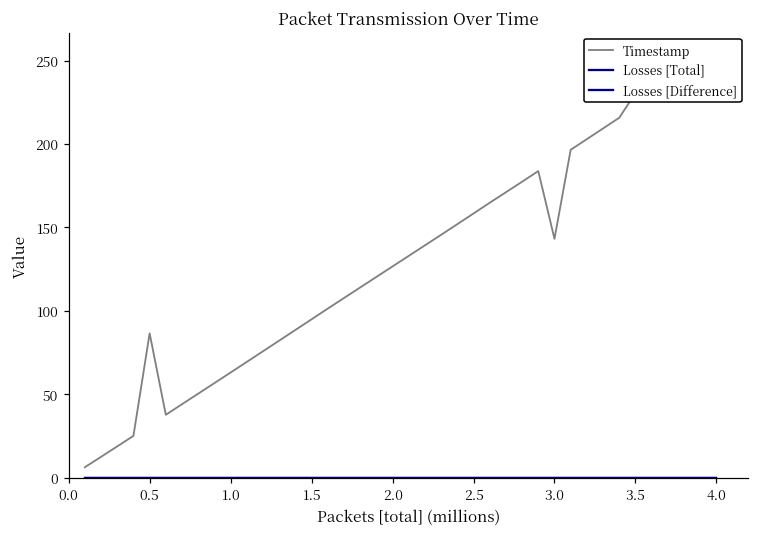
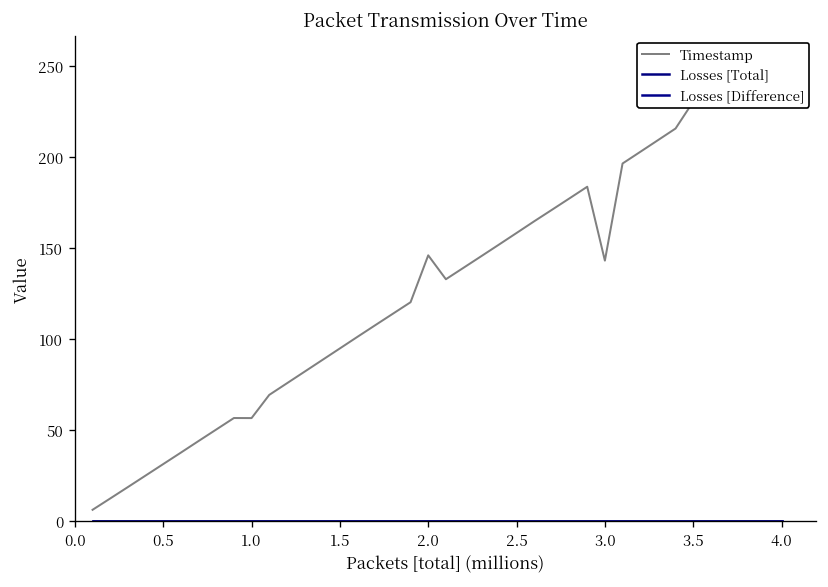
Timestamp, 0.5: 86 -> 31
Timestamp, 1.0: 63 -> 57
Timestamp, 2.0: 127 -> 146
